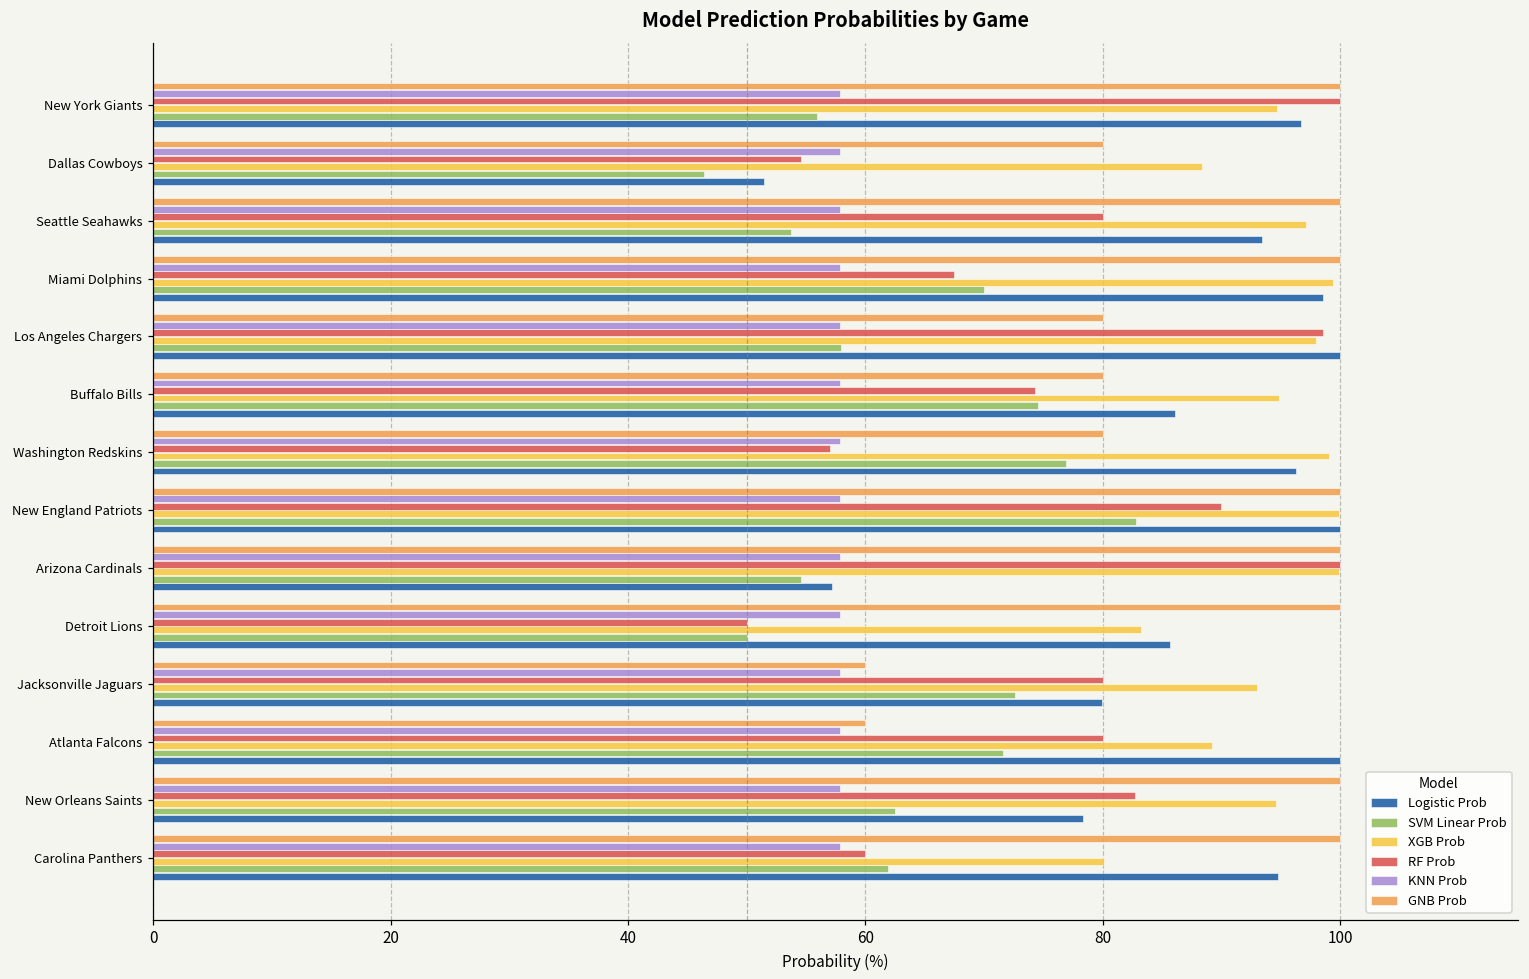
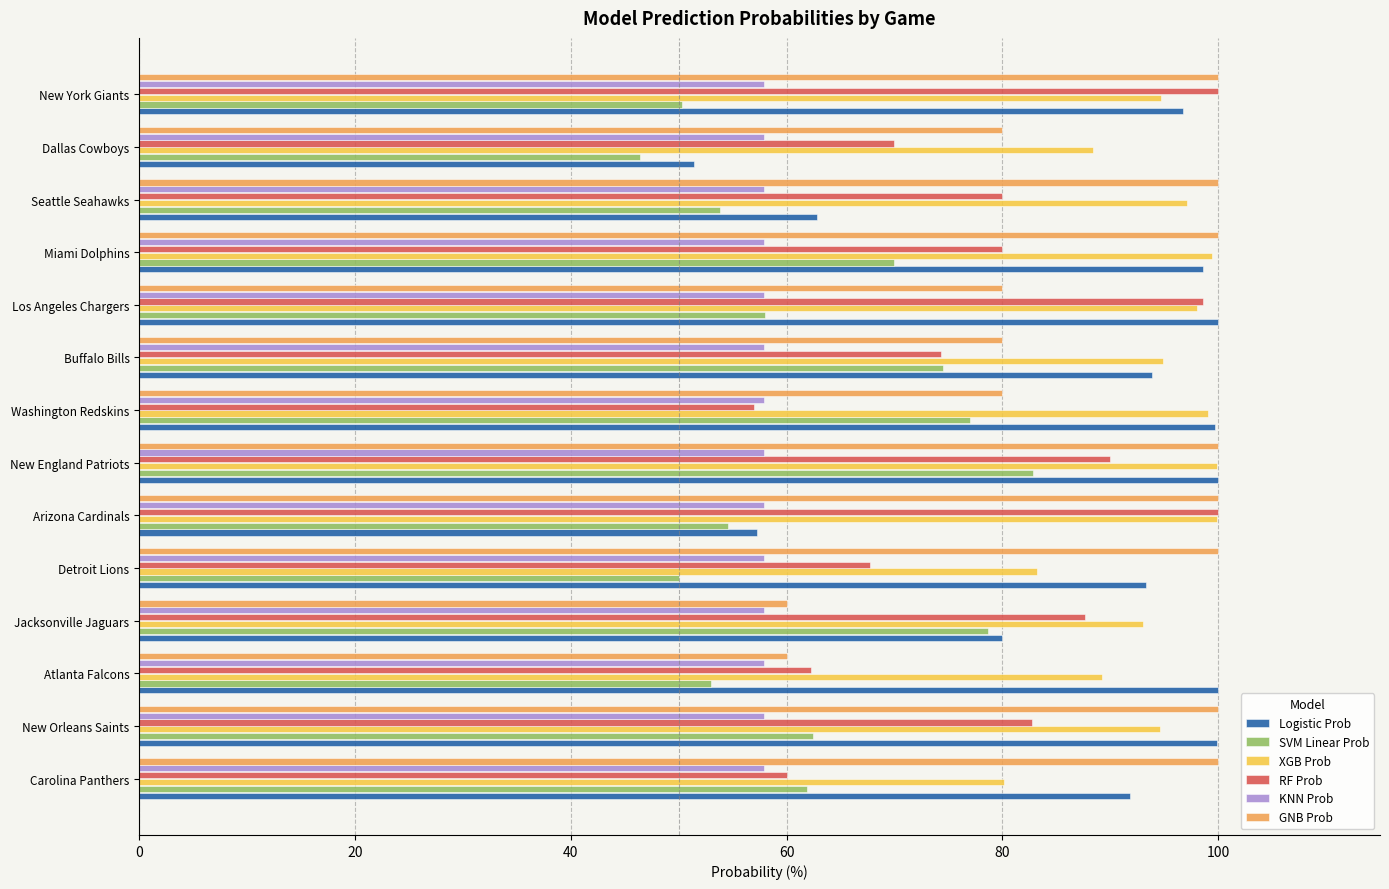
SVM Linear Prob, New York Giants: 55.9 -> 50.3
RF Prob, Dallas Cowboys: 54.6 -> 70.0
Logistic Prob, Seattle Seahawks: 93.4 -> 62.8
RF Prob, Miami Dolphins: 67.5 -> 80.0
Logistic Prob, Buffalo Bills: 86.1 -> 93.9
Logistic Prob, Washington Redskins: 96.3 -> 99.7
RF Prob, Detroit Lions: 50.0 -> 67.7
Logistic Prob, Detroit Lions: 85.7 -> 93.3
RF Prob, Jacksonville Jaguars: 80.0 -> 87.7
SVM Linear Prob, Jacksonville Jaguars: 72.6 -> 78.7
RF Prob, Atlanta Falcons: 80.0 -> 62.3
SVM Linear Prob, Atlanta Falcons: 71.6 -> 53.0
Logistic Prob, New Orleans Saints: 78.4 -> 99.9
Logistic Prob, Carolina Panthers: 94.8 -> 91.9
